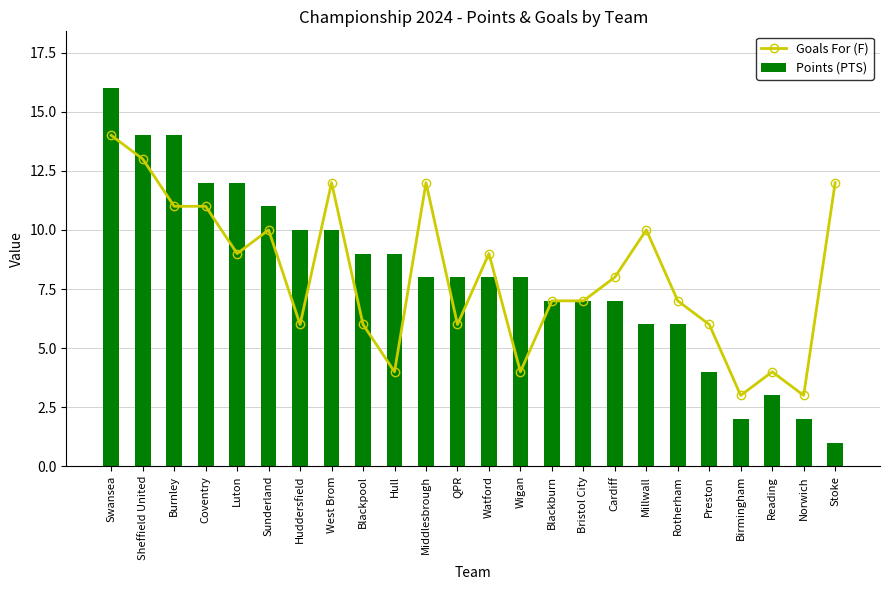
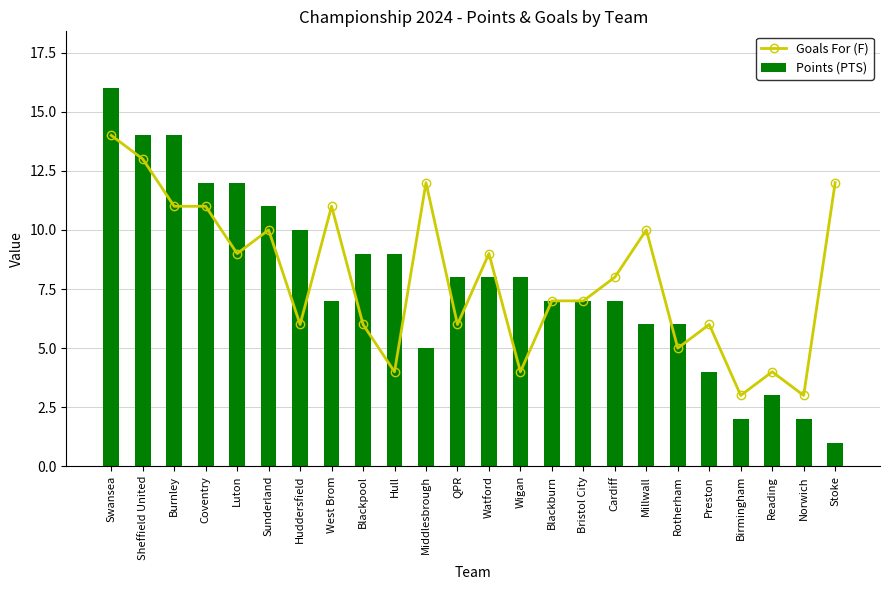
Points (PTS), West Brom: 10 -> 7
Goals For (F), West Brom: 12 -> 11
Points (PTS), Middlesbrough: 8 -> 5
Goals For (F), Rotherham: 7 -> 5
